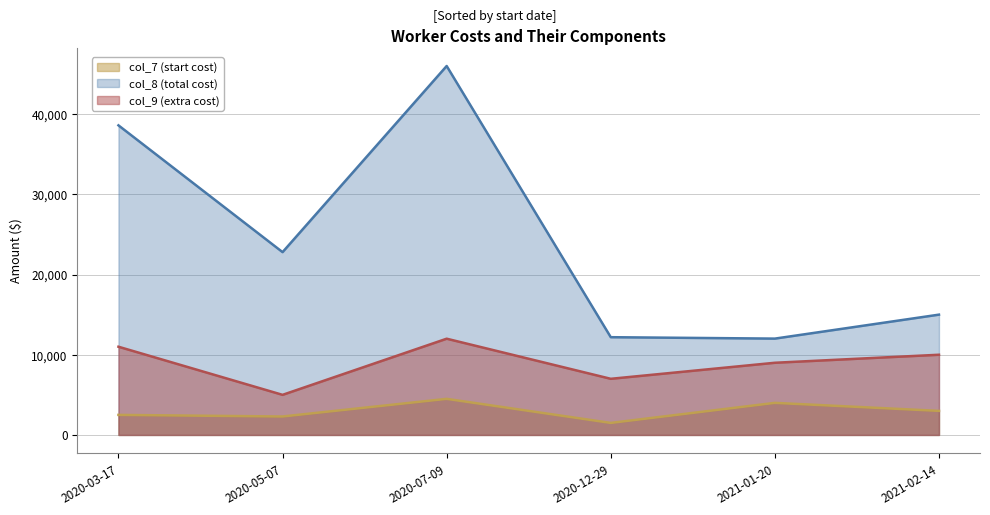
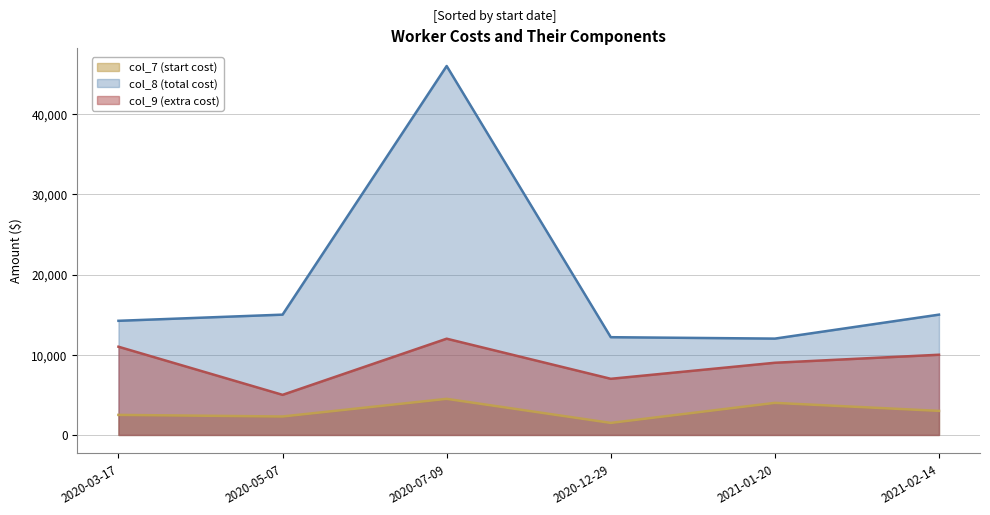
col_8 (total cost), 2020-03-17: 39,000 -> 14,000
col_8 (total cost), 2020-05-07: 23,000 -> 15,000
